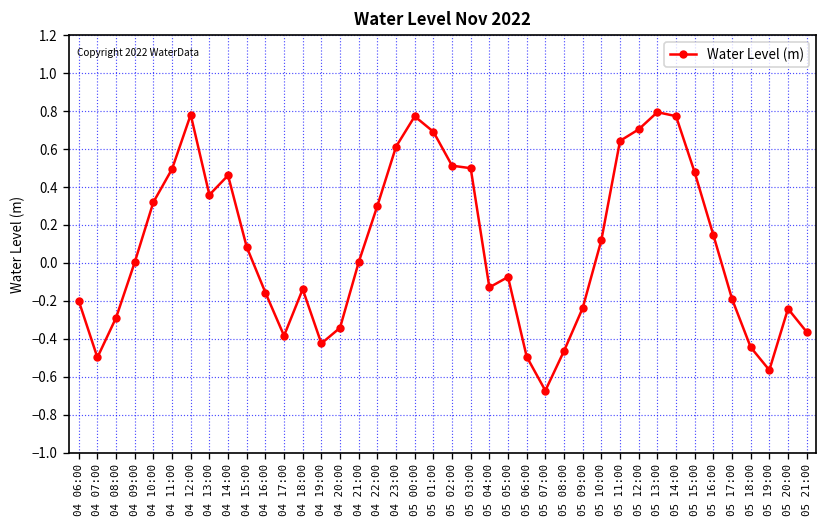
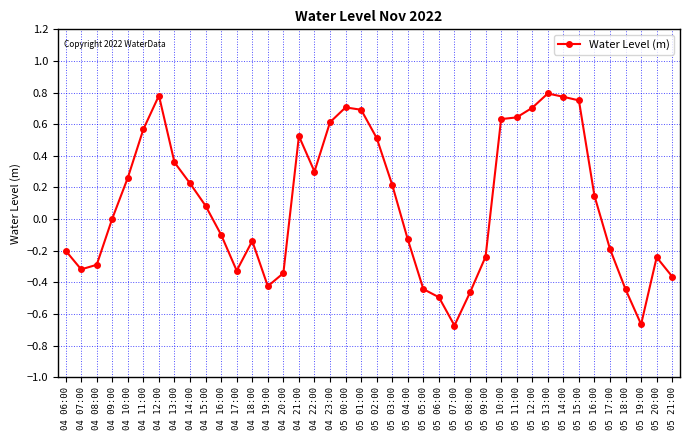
04 07:00: -0.50 -> -0.32
04 10:00: 0.32 -> 0.26
04 11:00: 0.49 -> 0.57
04 14:00: 0.46 -> 0.23
04 16:00: -0.16 -> -0.10
04 17:00: -0.38 -> -0.33
04 21:00: 0.00 -> 0.52
05 00:00: 0.77 -> 0.71
05 03:00: 0.50 -> 0.22
05 05:00: -0.07 -> -0.44
05 10:00: 0.12 -> 0.63
05 15:00: 0.48 -> 0.75
05 19:00: -0.56 -> -0.67
